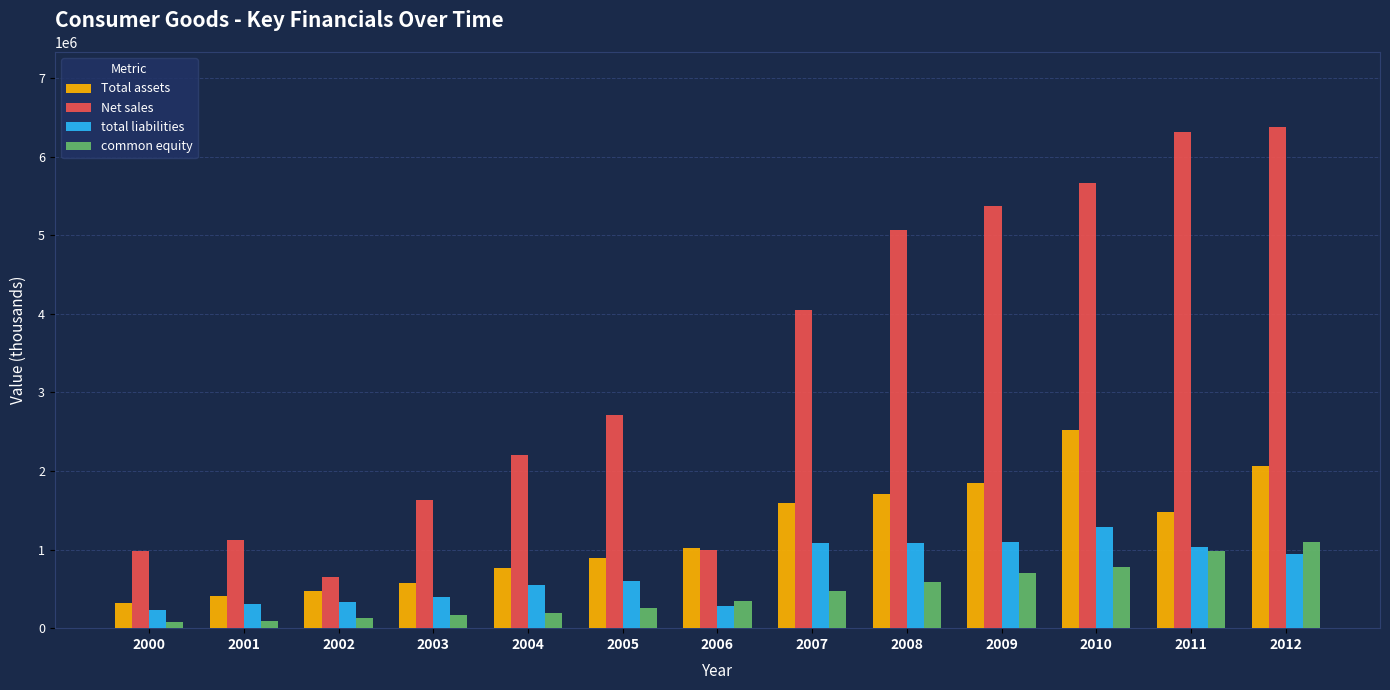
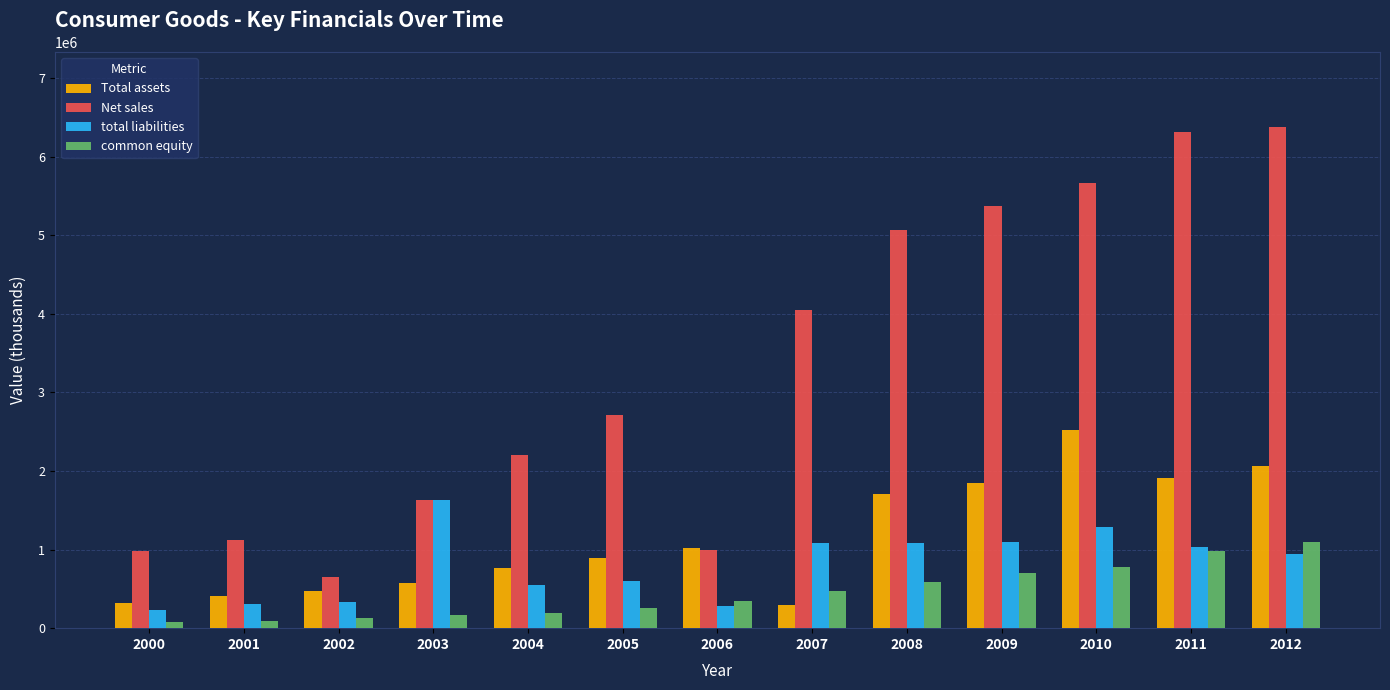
total liabilities, 2003: 400000 -> 1600000
Total assets, 2007: 1600000 -> 300000
Total assets, 2011: 1500000 -> 1900000
